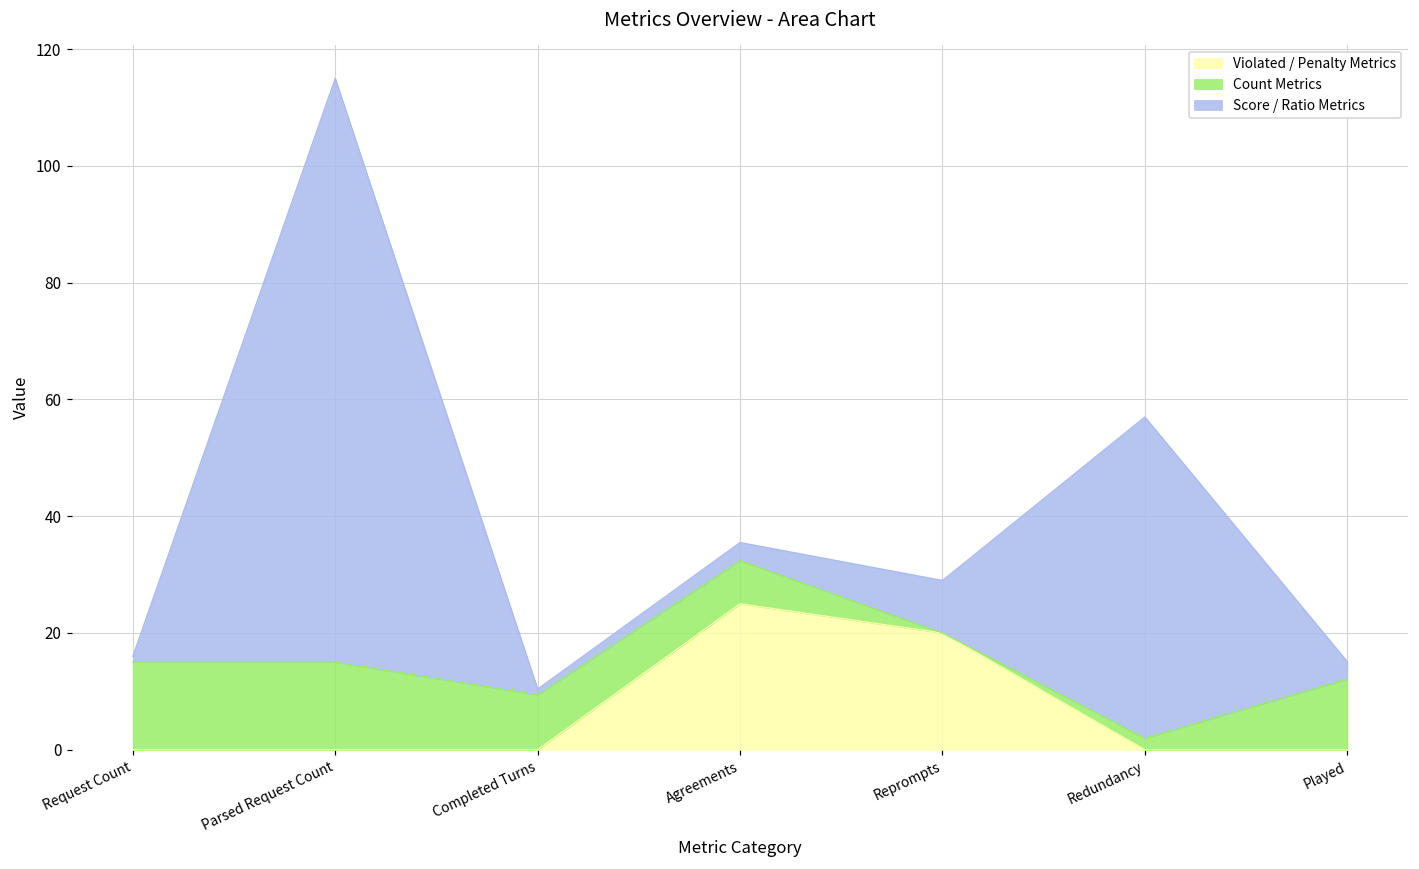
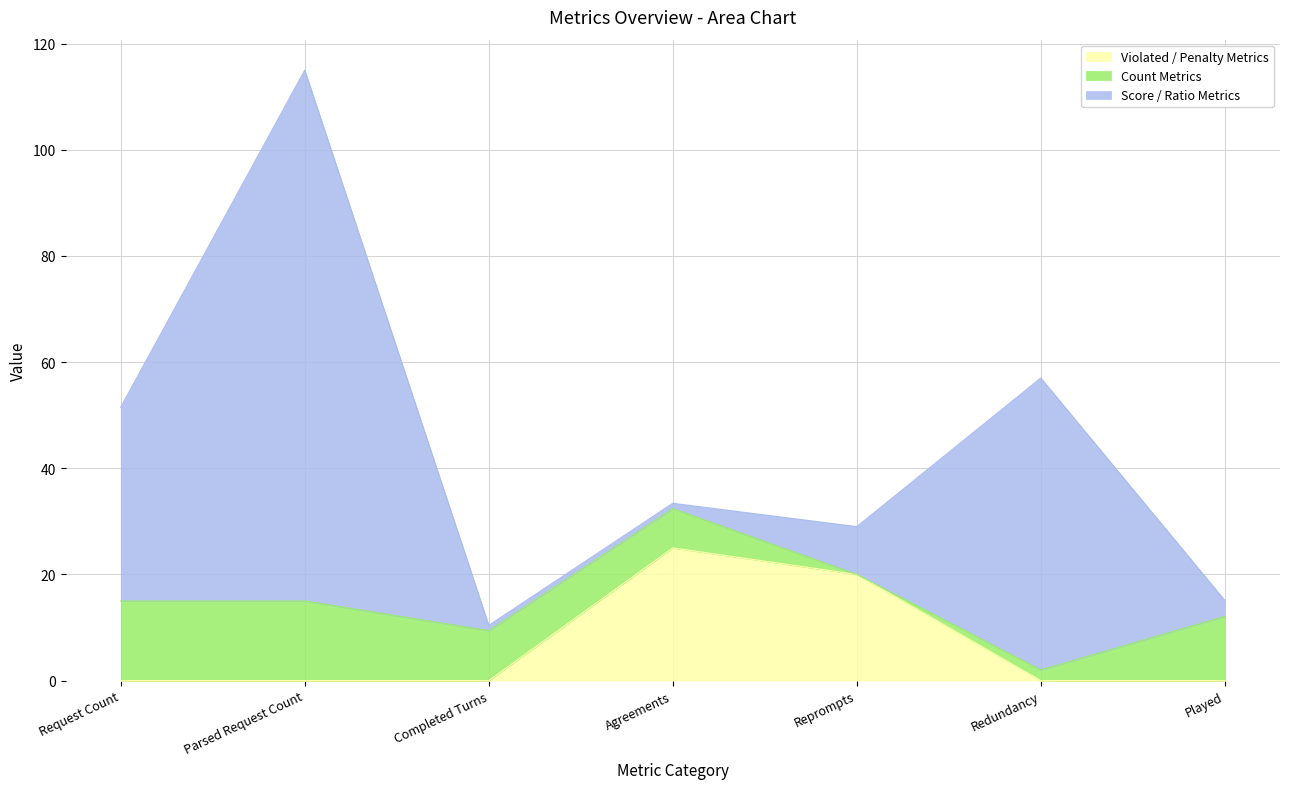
Score / Ratio Metrics, Request Count: 1 -> 37
Score / Ratio Metrics, Agreements: 3 -> 1
